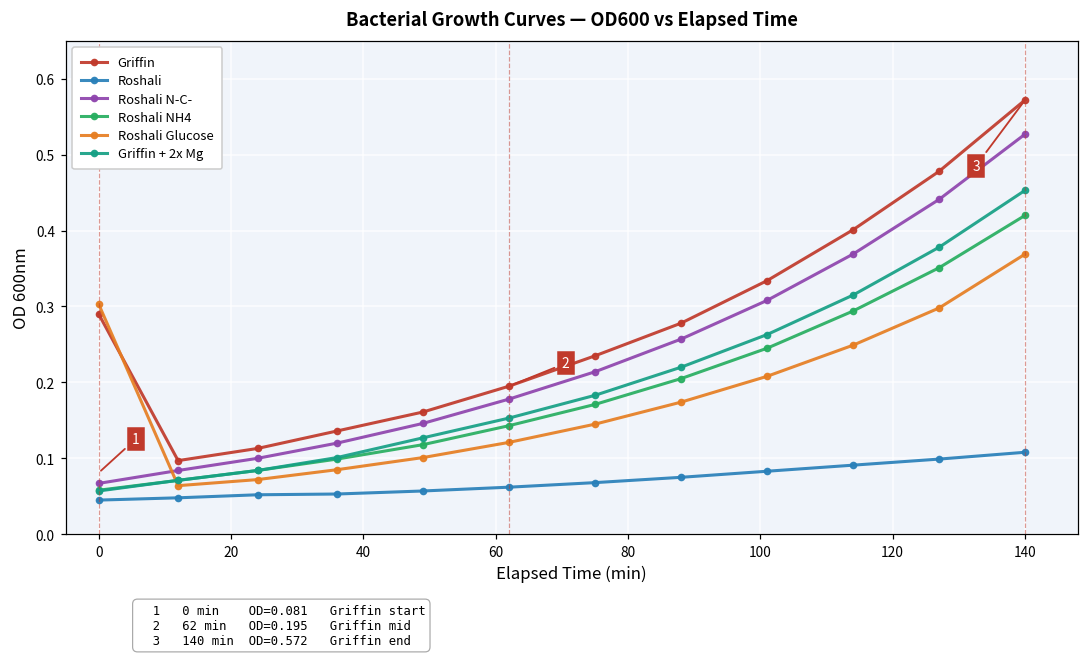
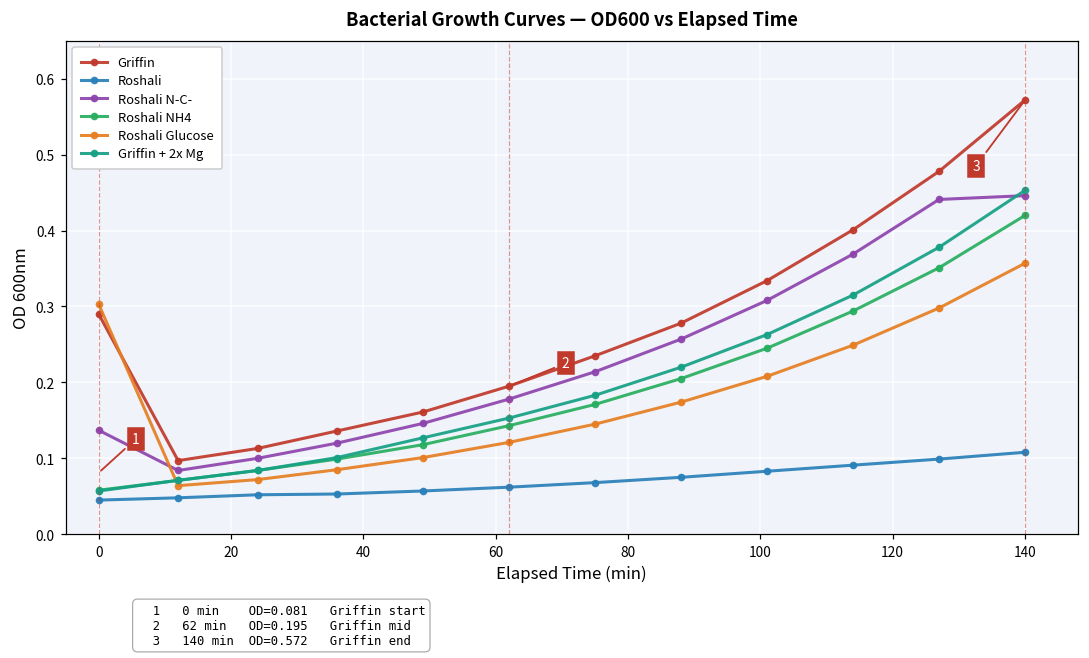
Roshali N-C-, 0: 0.07 -> 0.14
Roshali N-C-, 140: 0.53 -> 0.45
Roshali Glucose, 140: 0.37 -> 0.36
